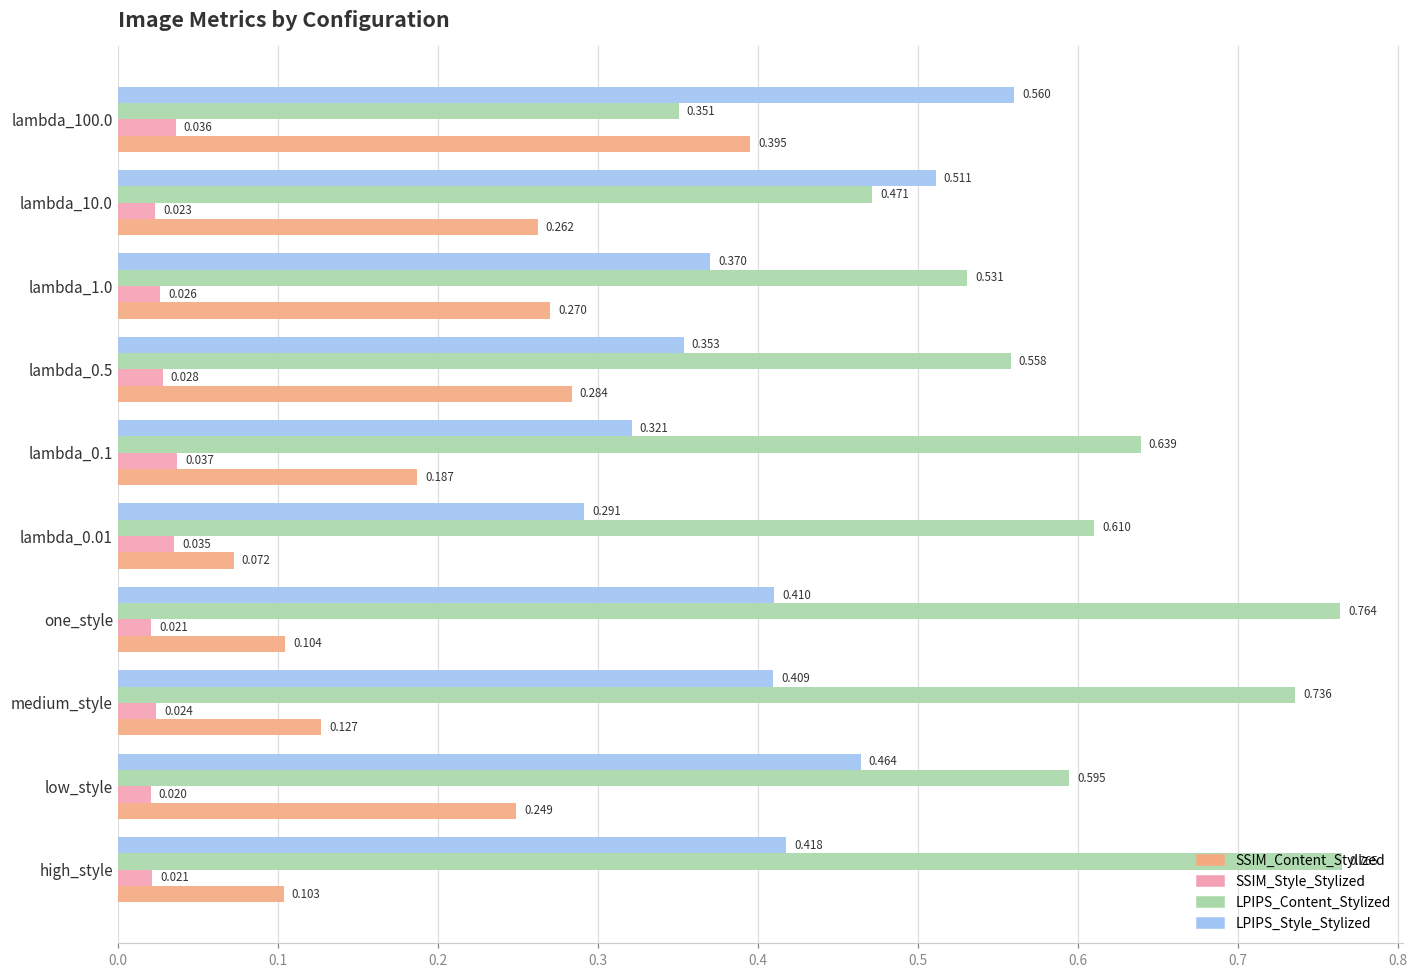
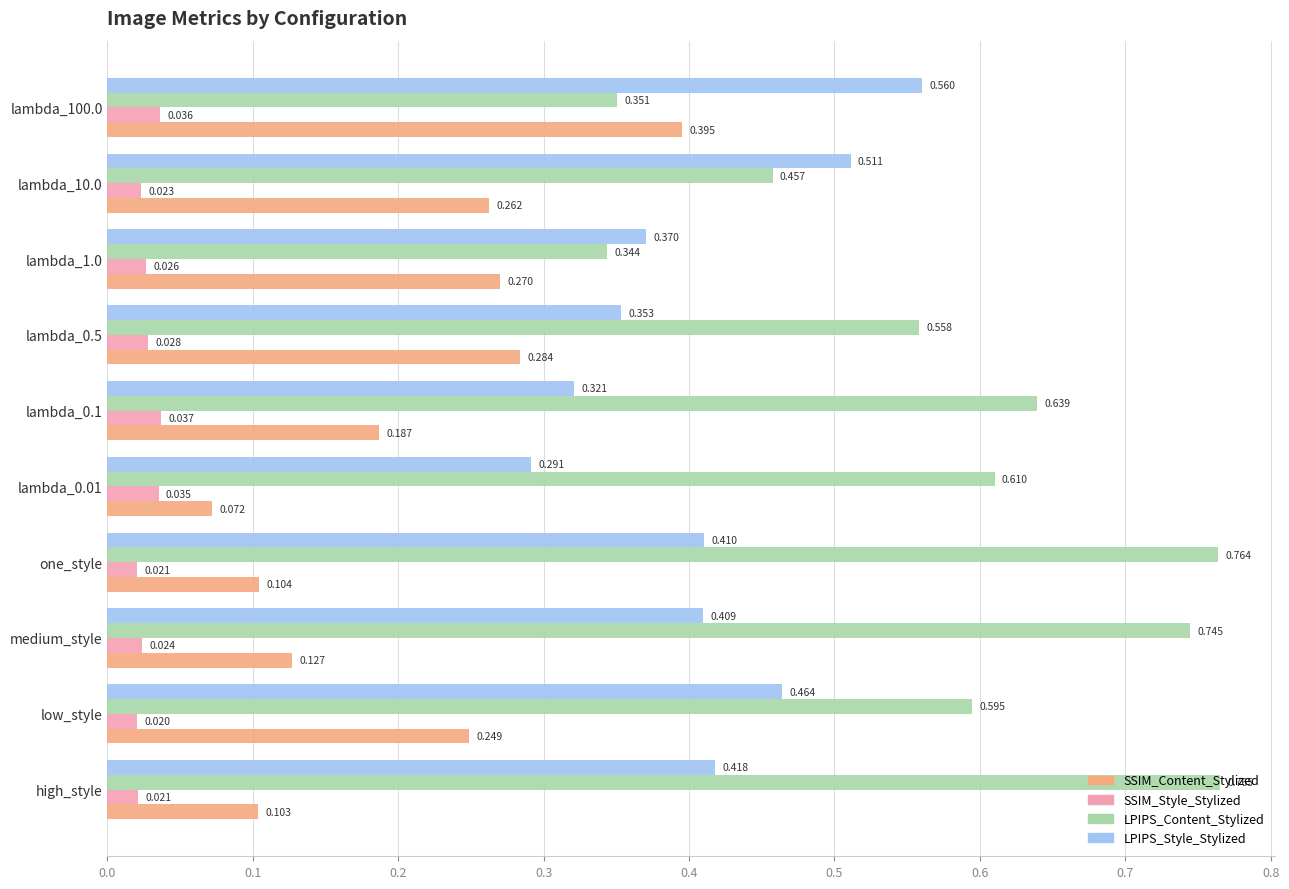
LPIPS_Content_Stylized, lambda_10.0: 0.471 -> 0.457
LPIPS_Content_Stylized, lambda_1.0: 0.531 -> 0.344
LPIPS_Content_Stylized, medium_style: 0.736 -> 0.745
